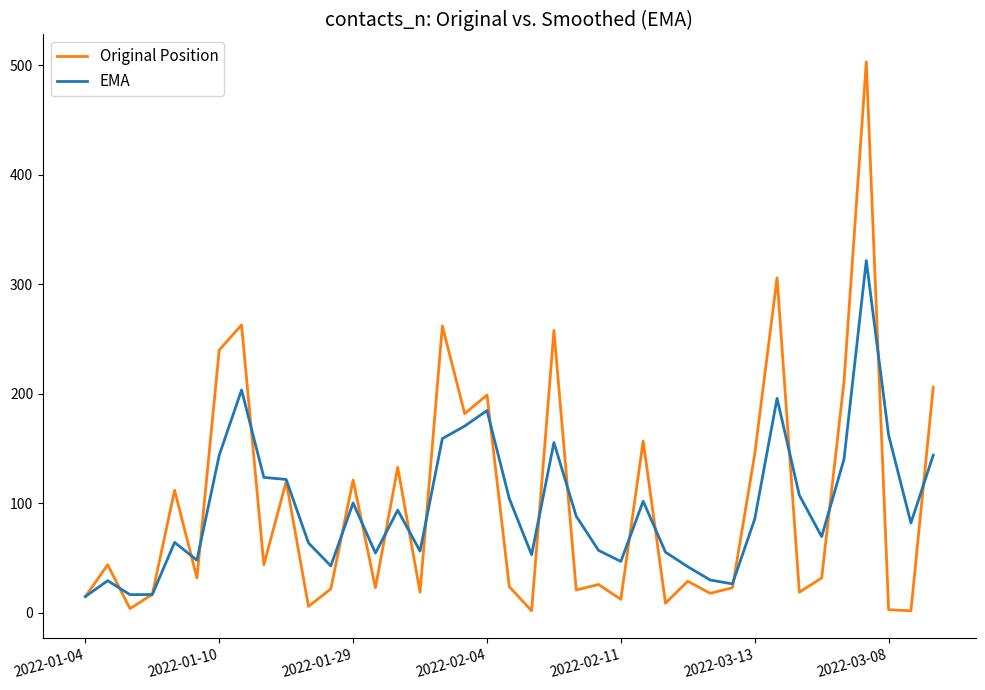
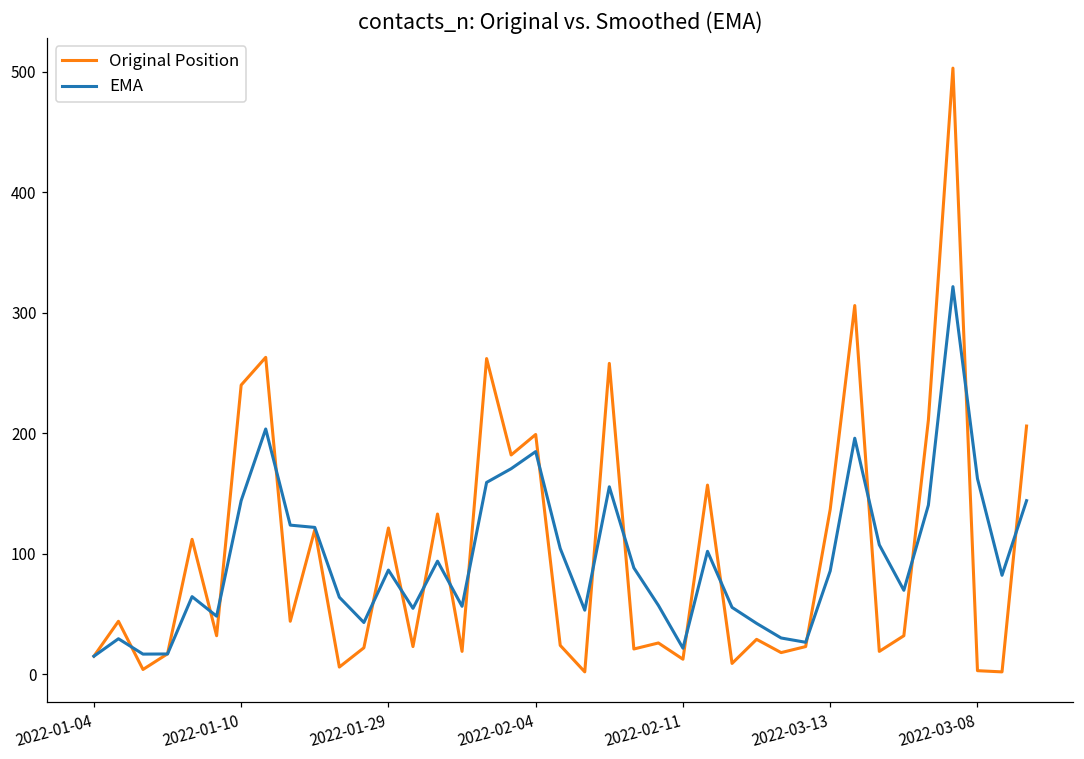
EMA, 2022-01-29: 100 -> 86
EMA, 2022-02-11: 47 -> 22
Original Position, 2022-03-13: 145 -> 137
